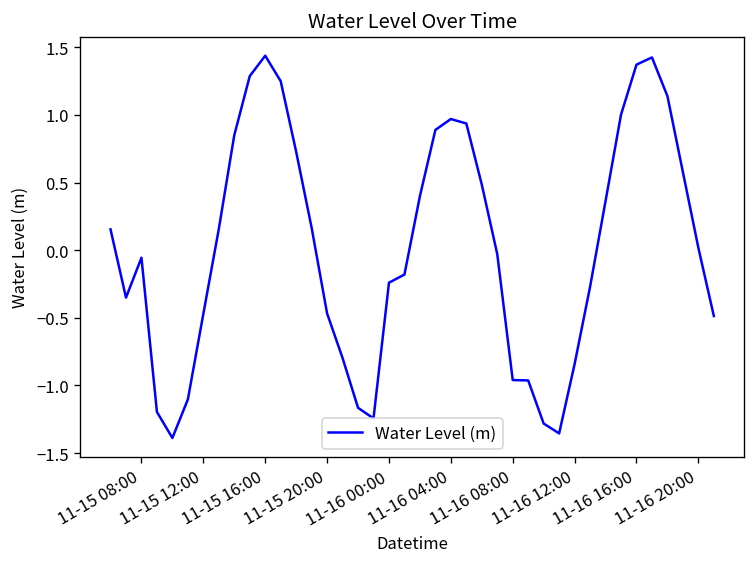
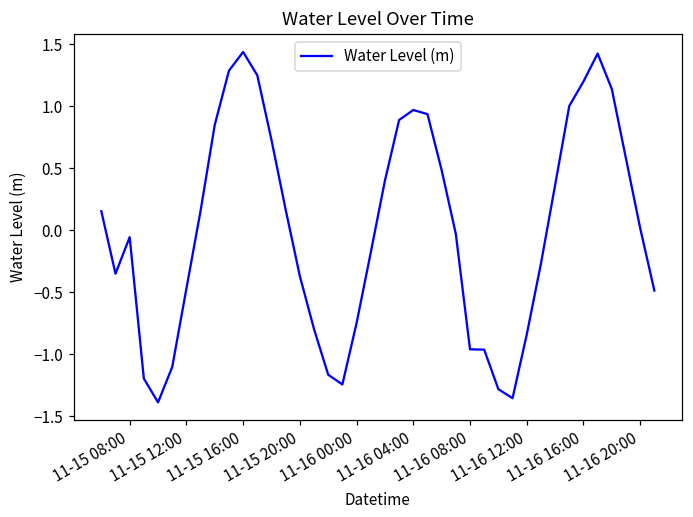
11-15 20:00: -0.47 -> -0.37
11-16 00:00: -0.24 -> -0.75
11-16 16:00: 1.37 -> 1.20
